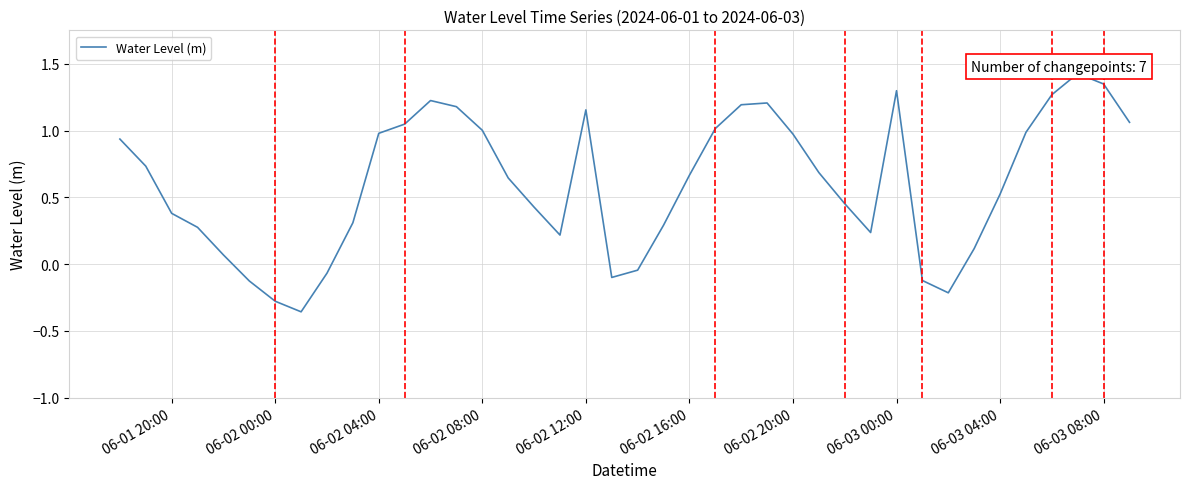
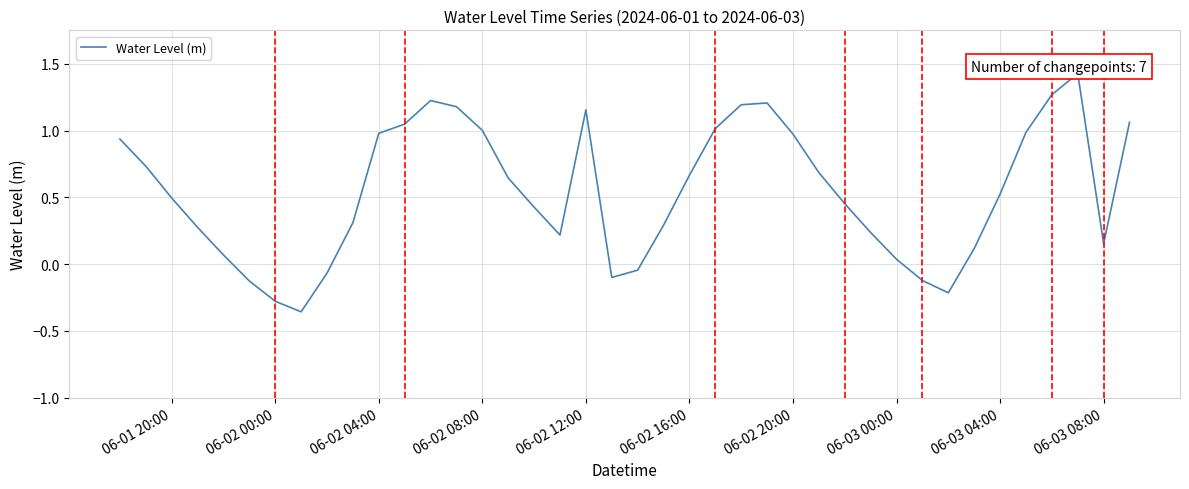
06-01 20:00: 0.38 -> 0.50
06-03 00:00: 1.30 -> 0.04
06-03 08:00: 1.35 -> 0.15
